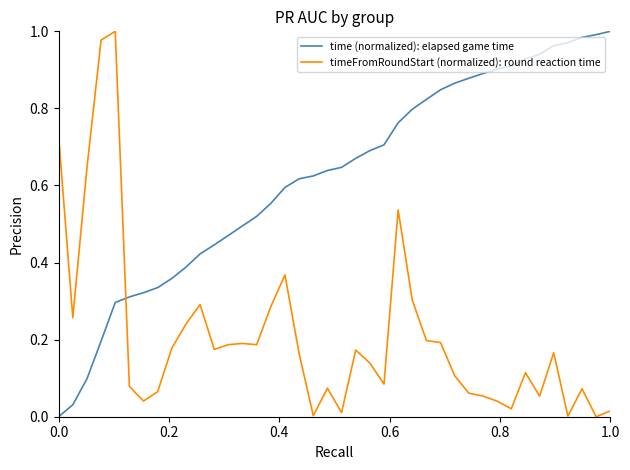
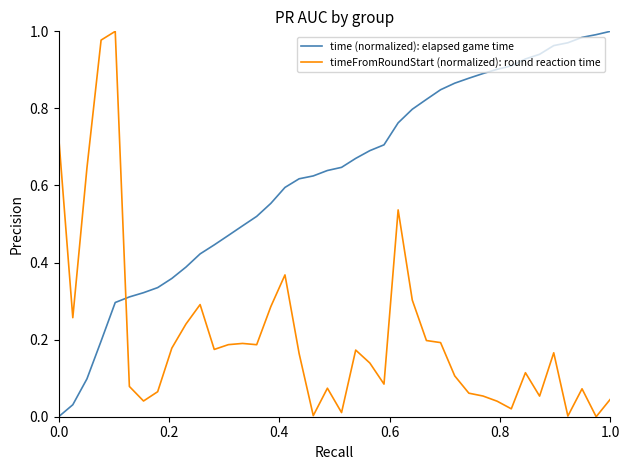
timeFromRoundStart (normalized): round reaction time, 1.0: 0.01 -> 0.05
